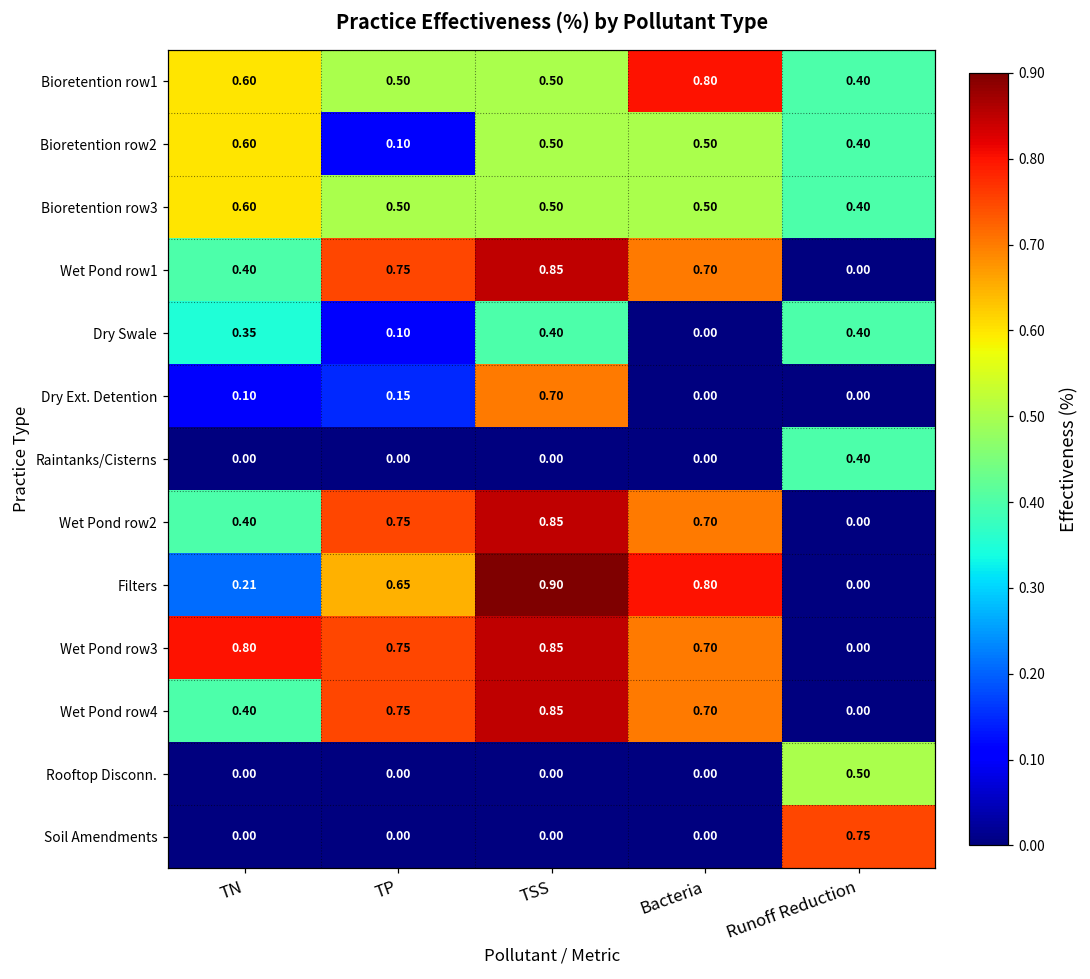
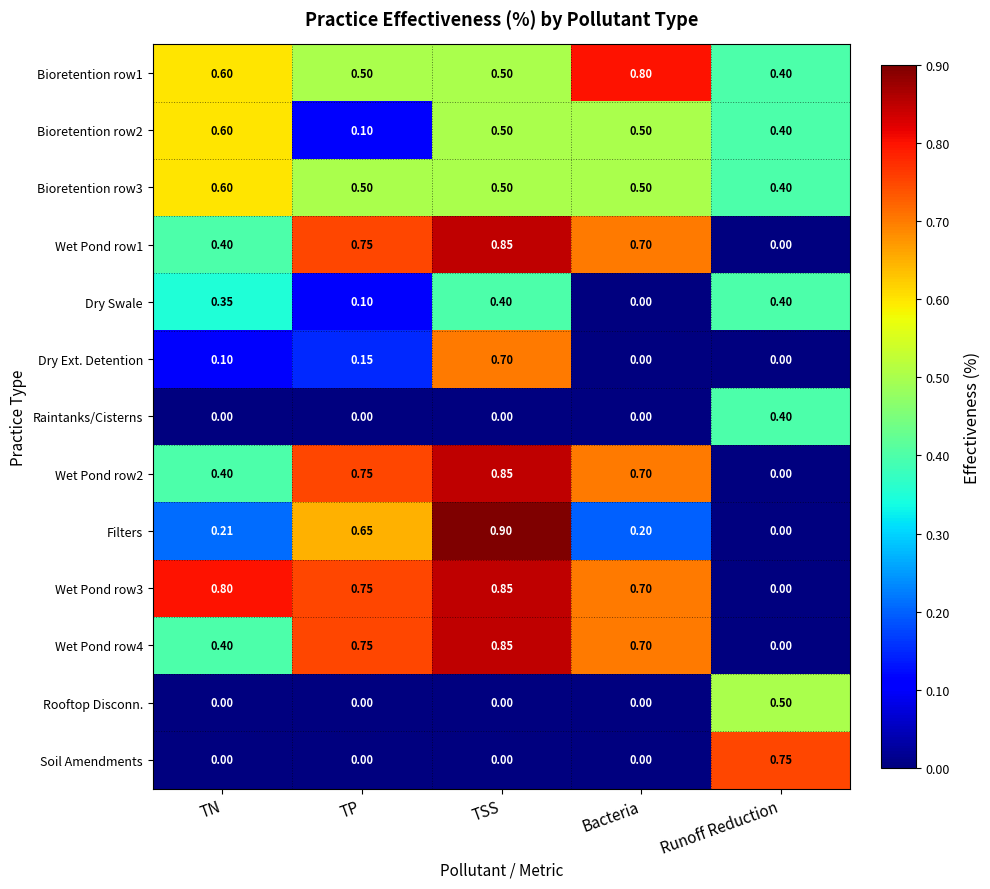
Filters, Bacteria: 0.80 -> 0.20
